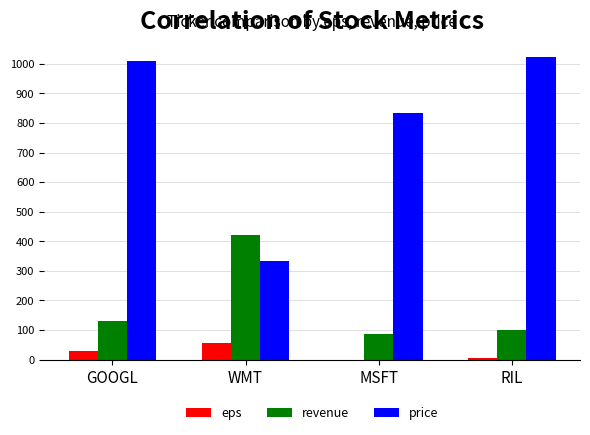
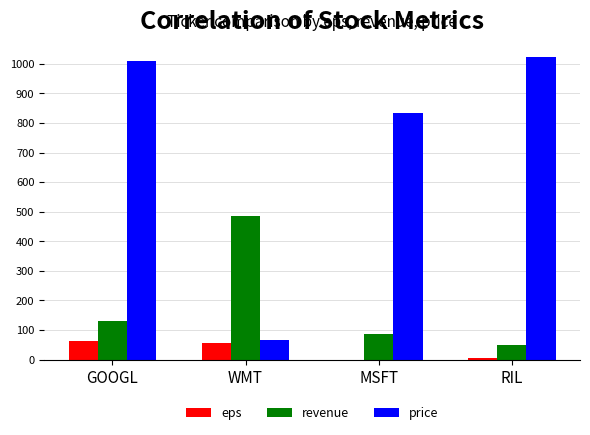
eps, GOOGL: 30 -> 60
revenue, WMT: 420 -> 480
price, WMT: 340 -> 70
revenue, RIL: 100 -> 50
